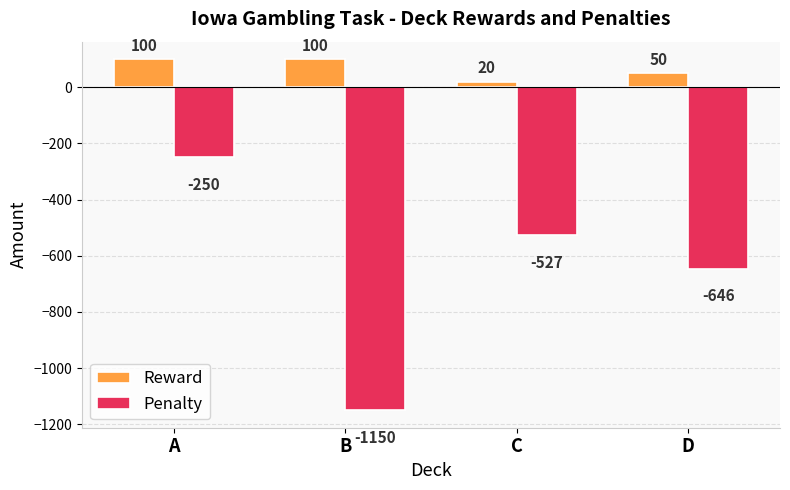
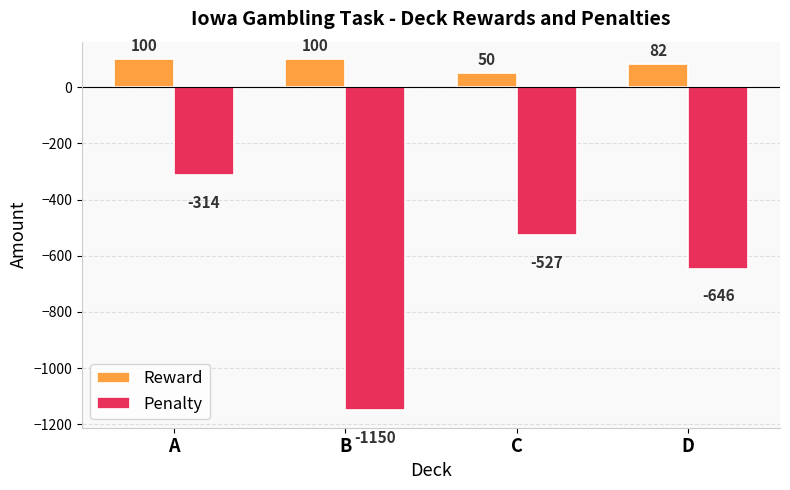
Penalty, A: -250 -> -314
Reward, C: 20 -> 50
Reward, D: 50 -> 82
